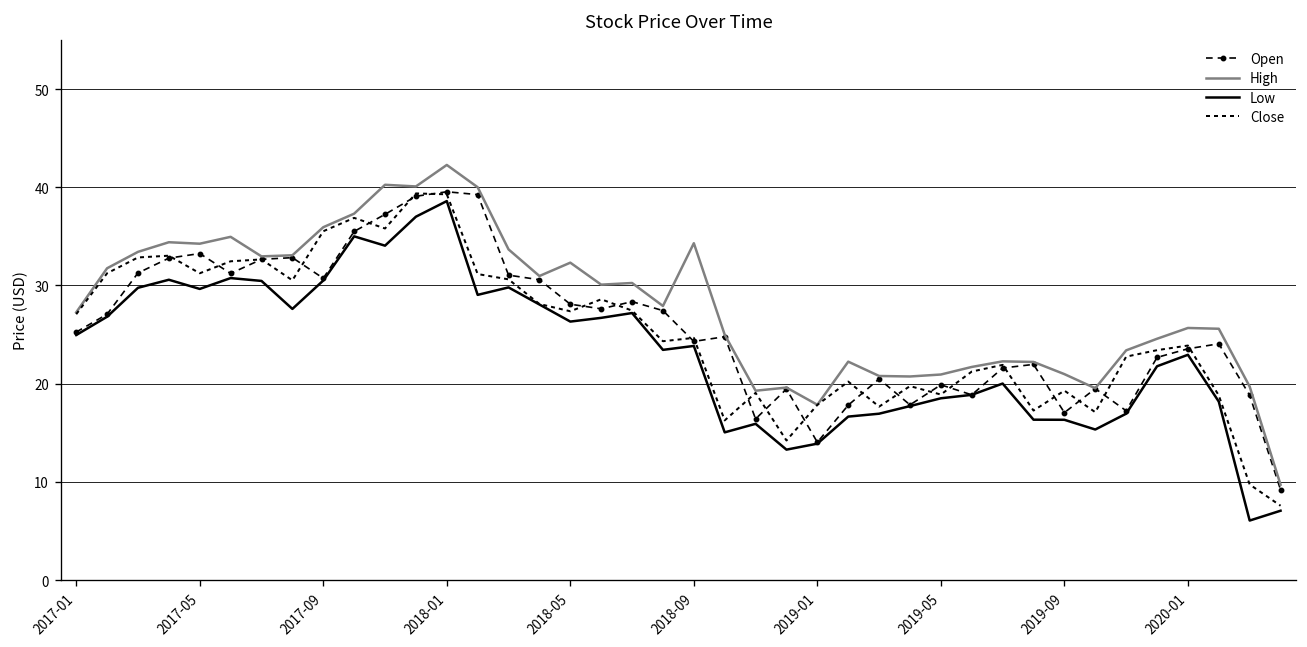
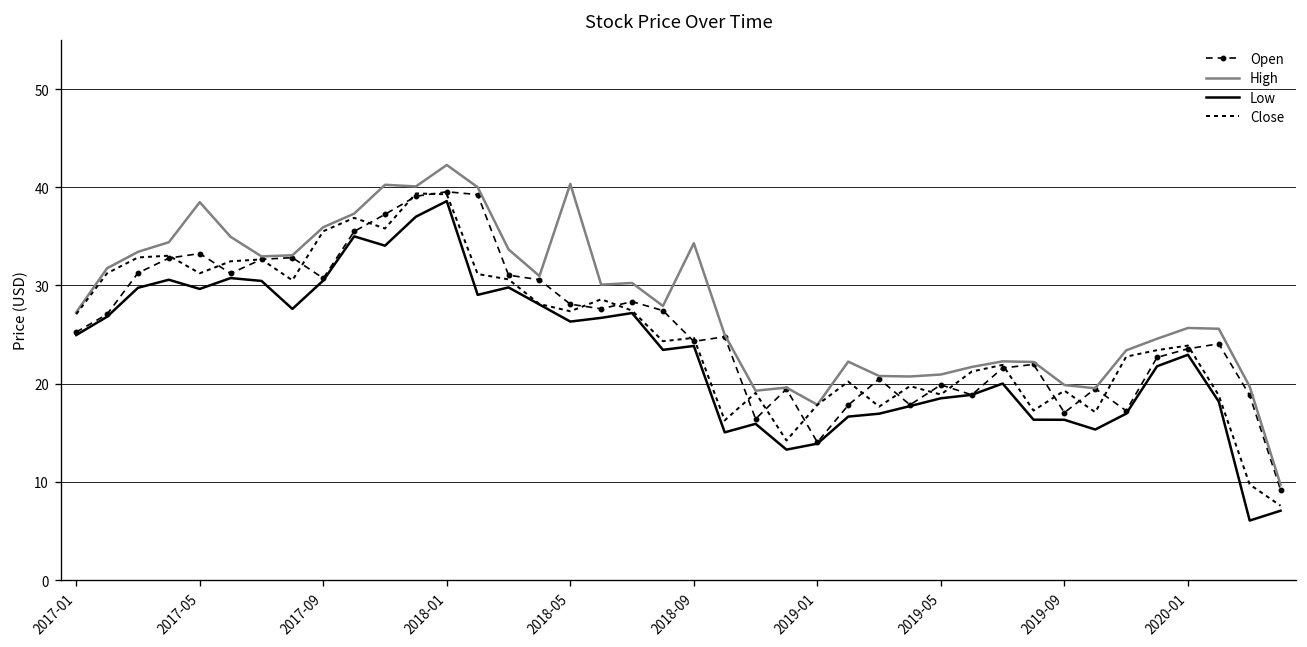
High, 2017-05: 34 -> 38
High, 2018-05: 32 -> 40
High, 2019-09: 21 -> 20
